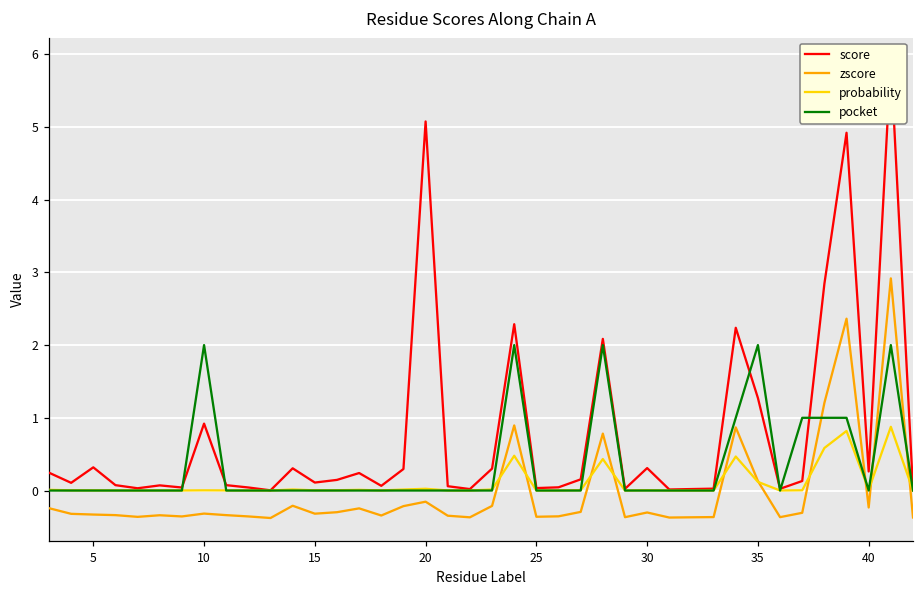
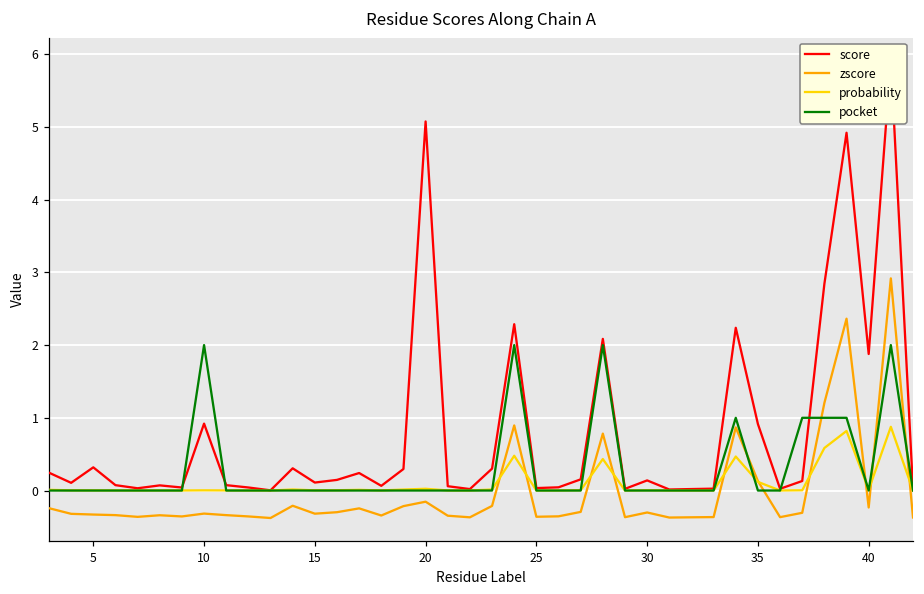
score, 30: 0.3 -> 0.1
score, 35: 1.3 -> 0.9
pocket, 35: 2 -> 0
score, 40: 0.3 -> 1.9
